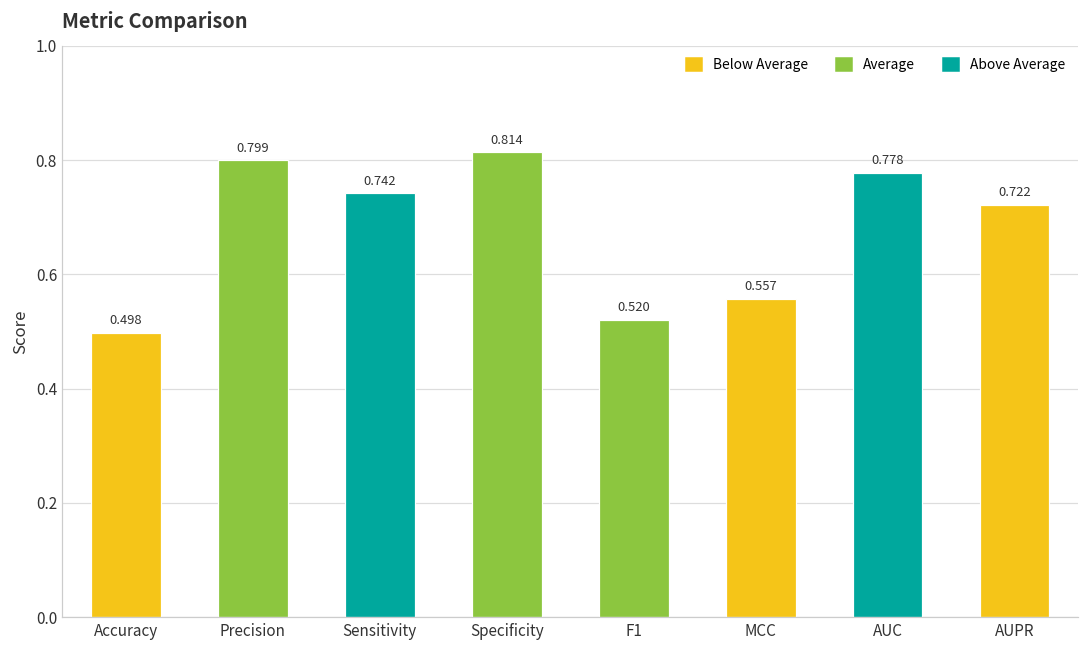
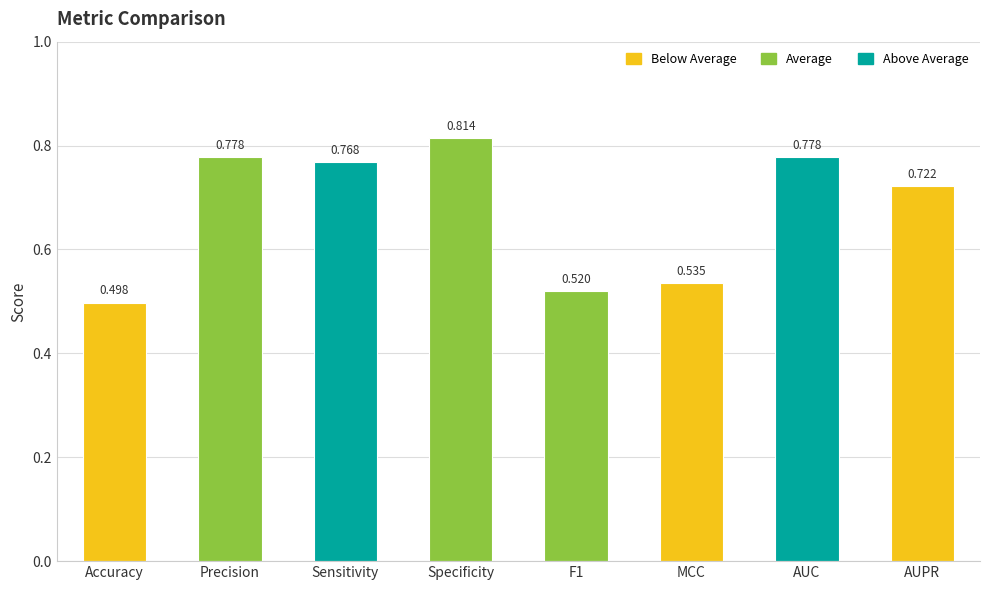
Precision: 0.799 -> 0.778
Sensitivity: 0.742 -> 0.768
MCC: 0.557 -> 0.535
